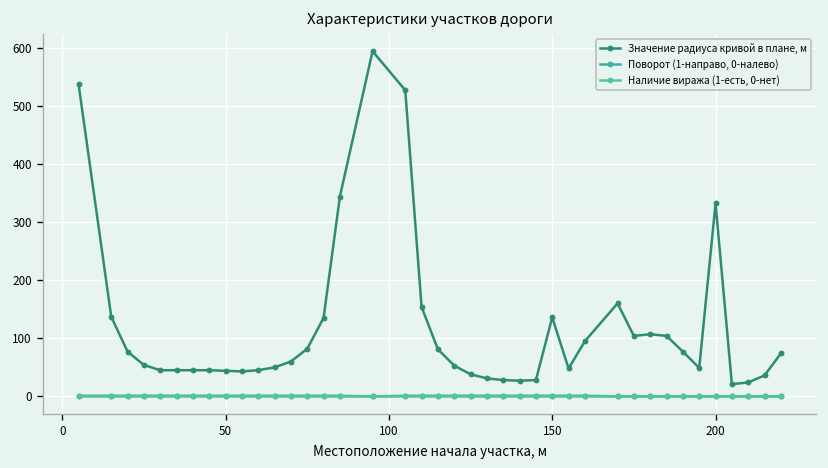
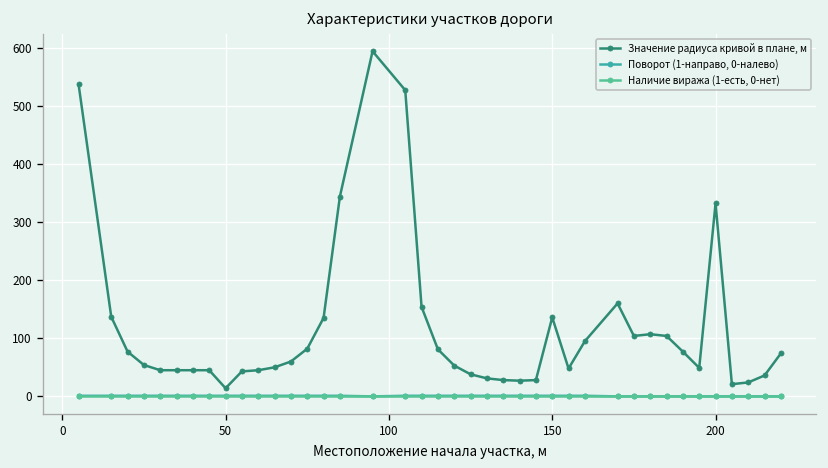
Значение радиуса кривой в плане, м, 50: 40 -> 10
